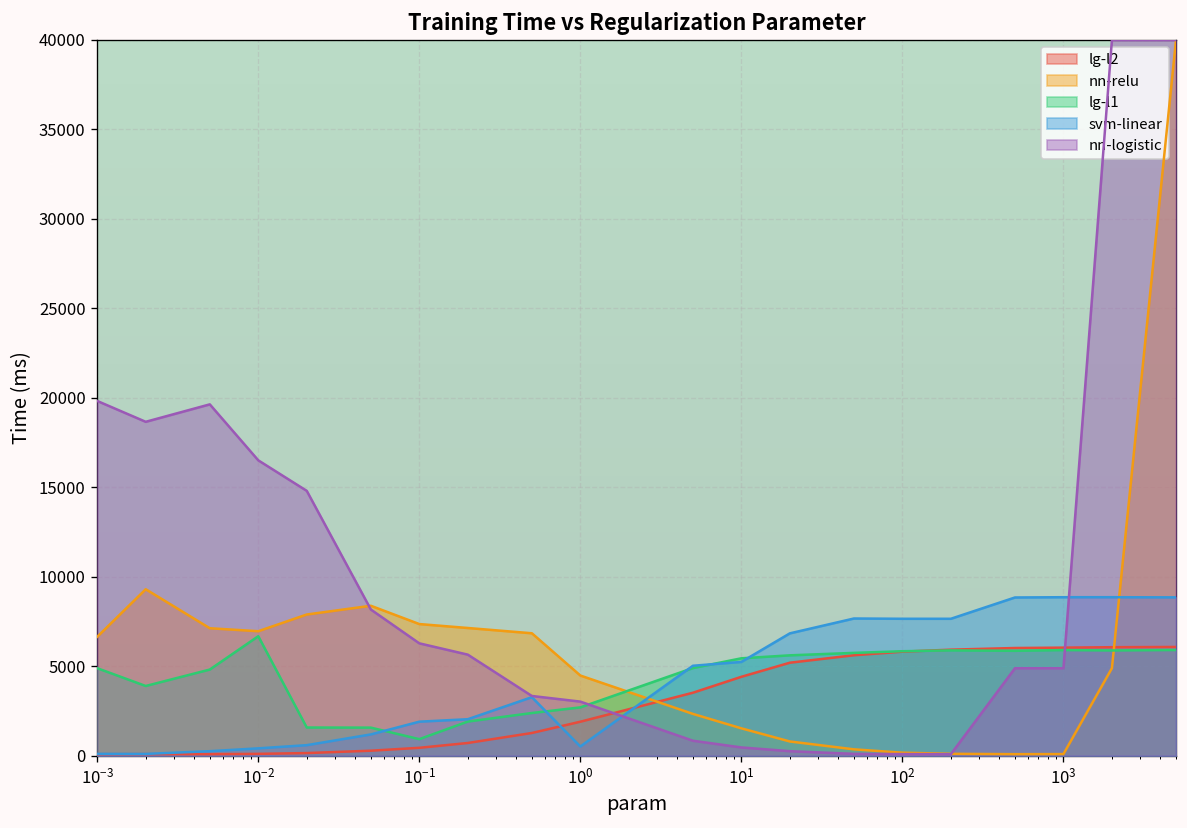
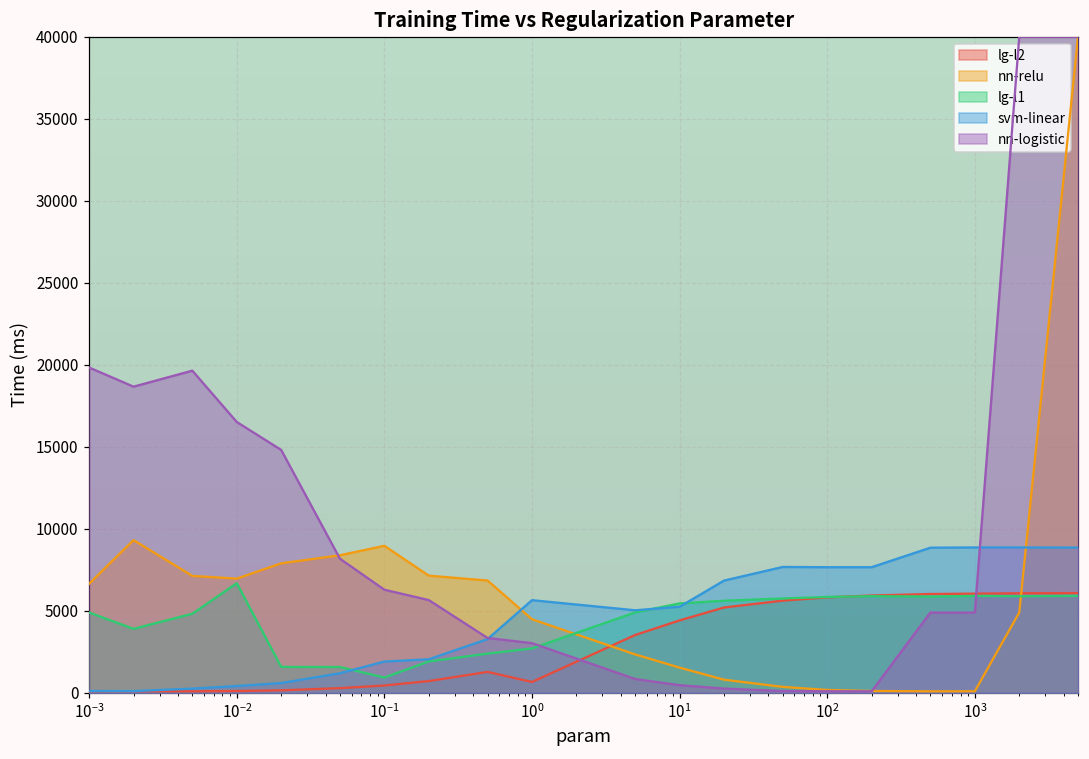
nn-relu, 10^-1: 7400 -> 9000
lg-l2, 10^0: 1900 -> 700
svm-linear, 10^0: 500 -> 5600
